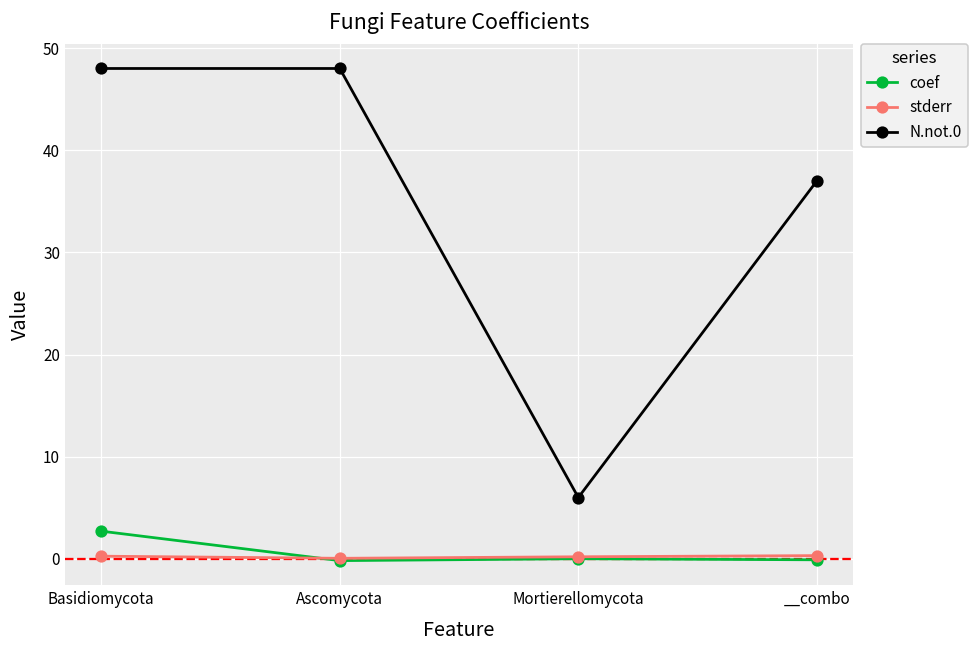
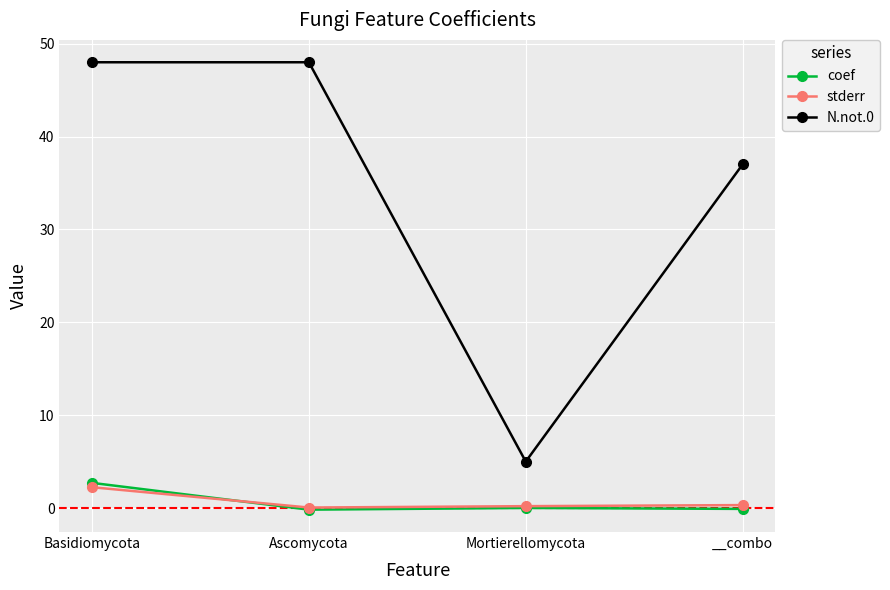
stderr, Basidiomycota: 0 -> 2
N.not.0, Mortierellomycota: 6 -> 5
